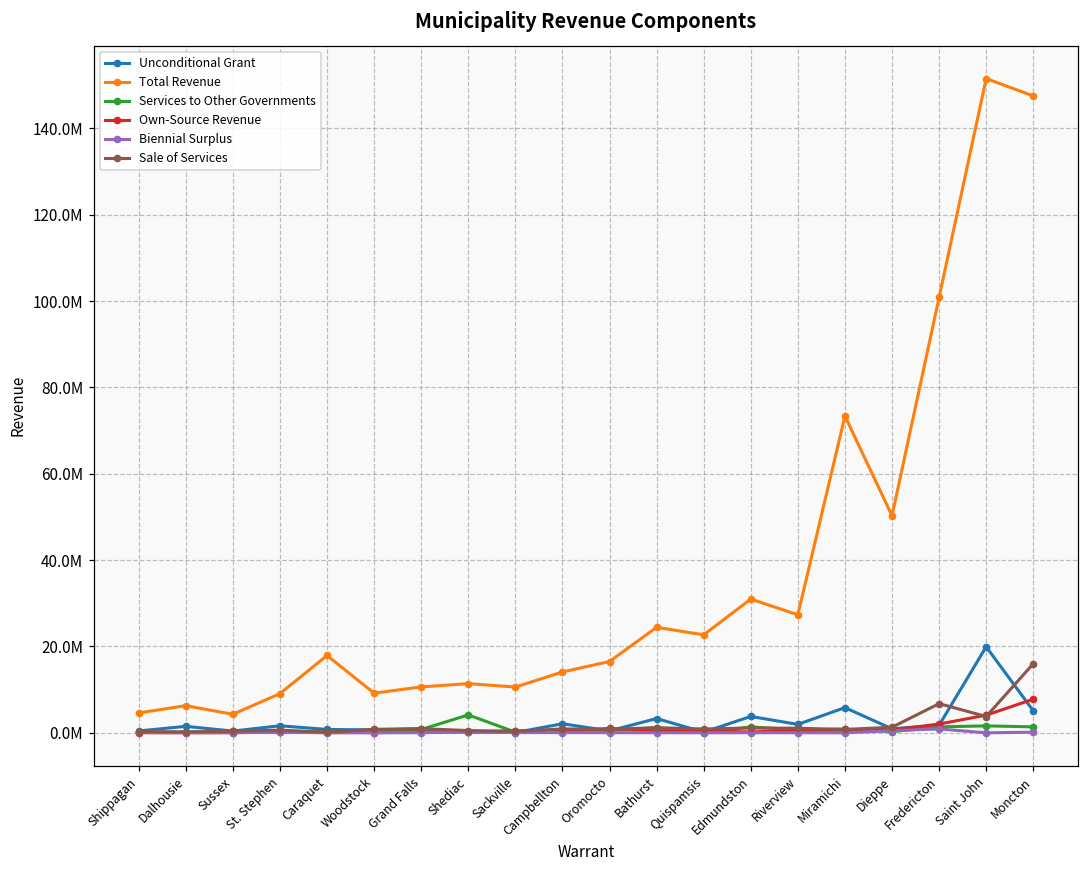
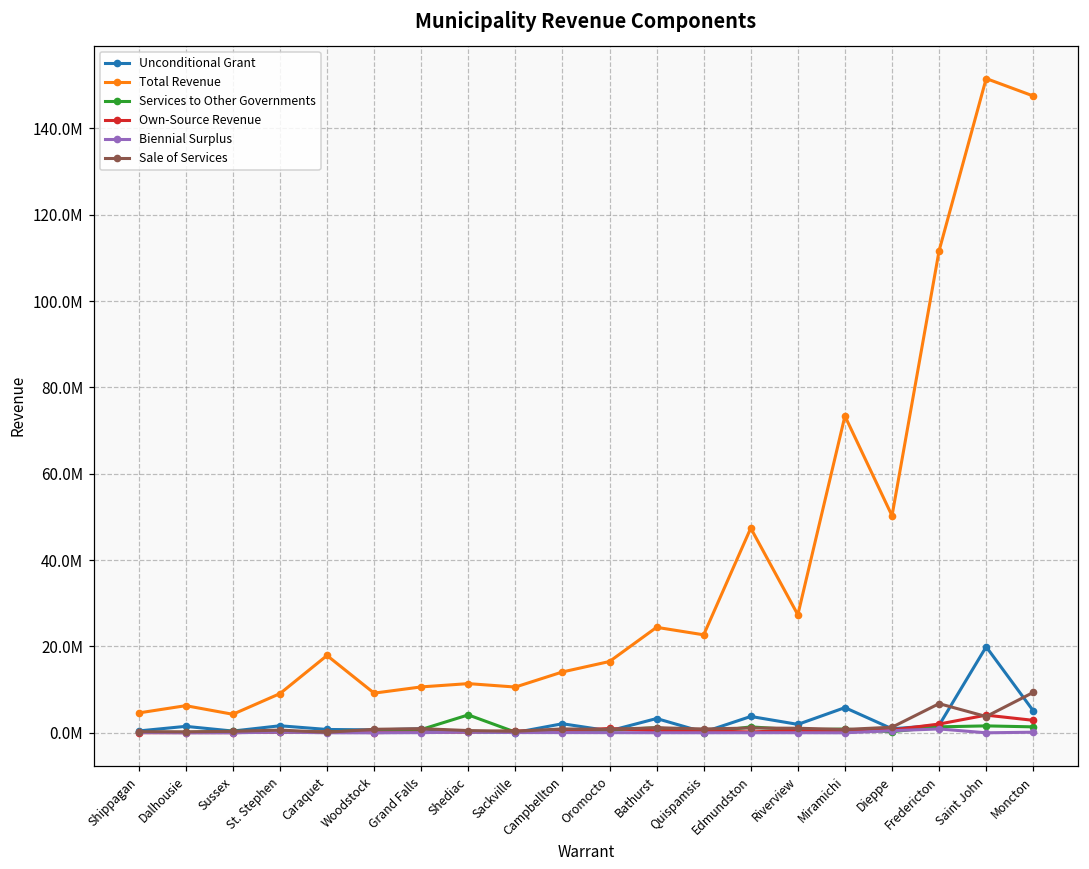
Total Revenue, Edmundston: 31000000 -> 47000000
Total Revenue, Fredericton: 101000000 -> 112000000
Own-Source Revenue, Moncton: 8000000 -> 3000000
Sale of Services, Moncton: 16000000 -> 9000000
